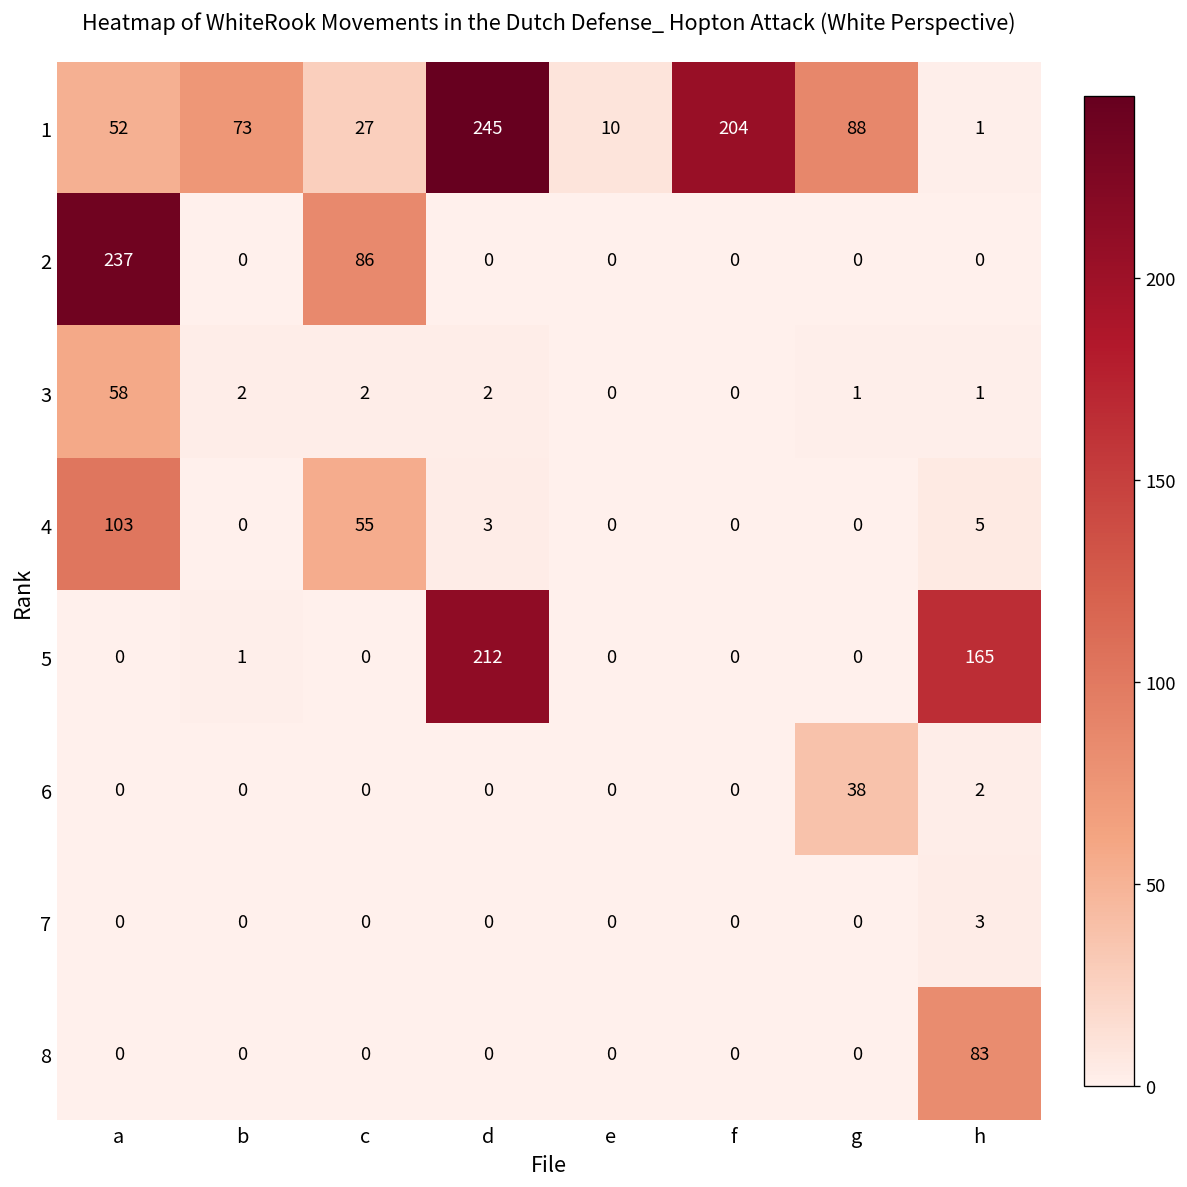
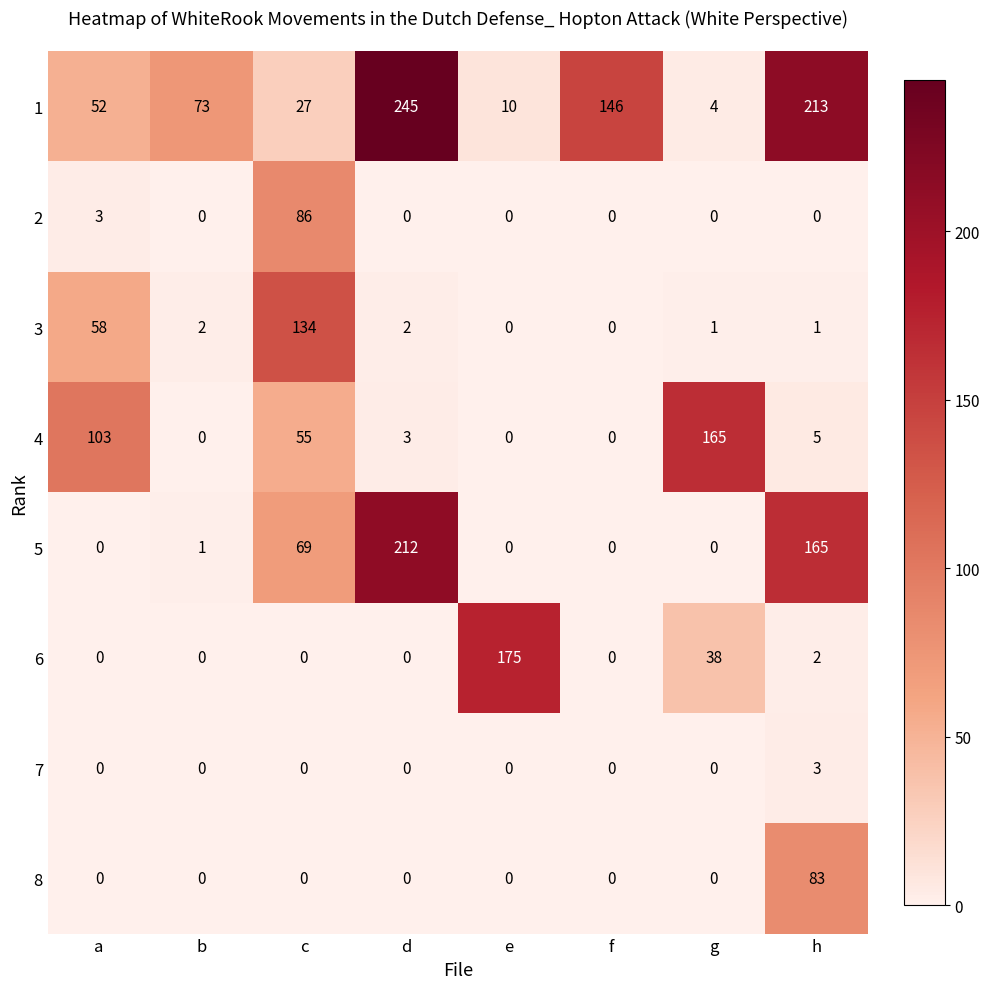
1, f: 204 -> 146
1, g: 88 -> 4
1, h: 1 -> 213
2, a: 237 -> 3
3, c: 2 -> 134
4, g: 0 -> 165
5, c: 0 -> 69
6, e: 0 -> 175
